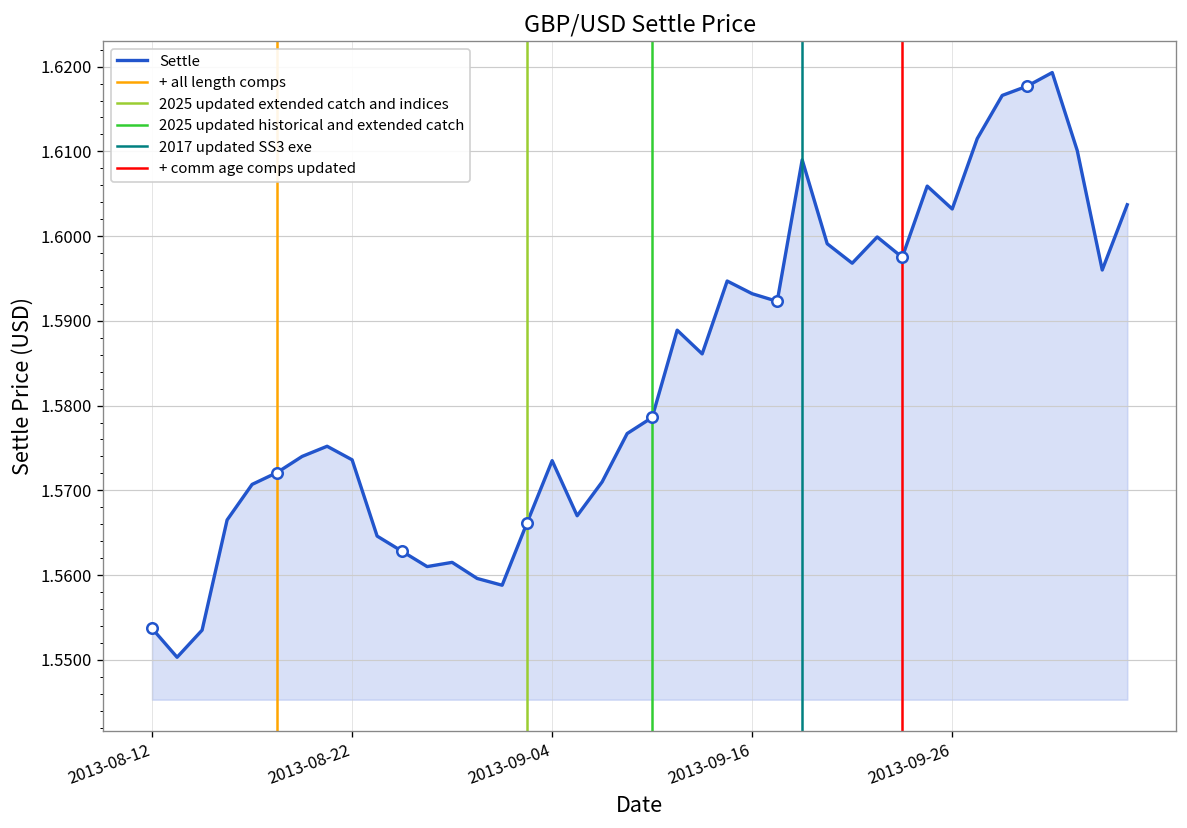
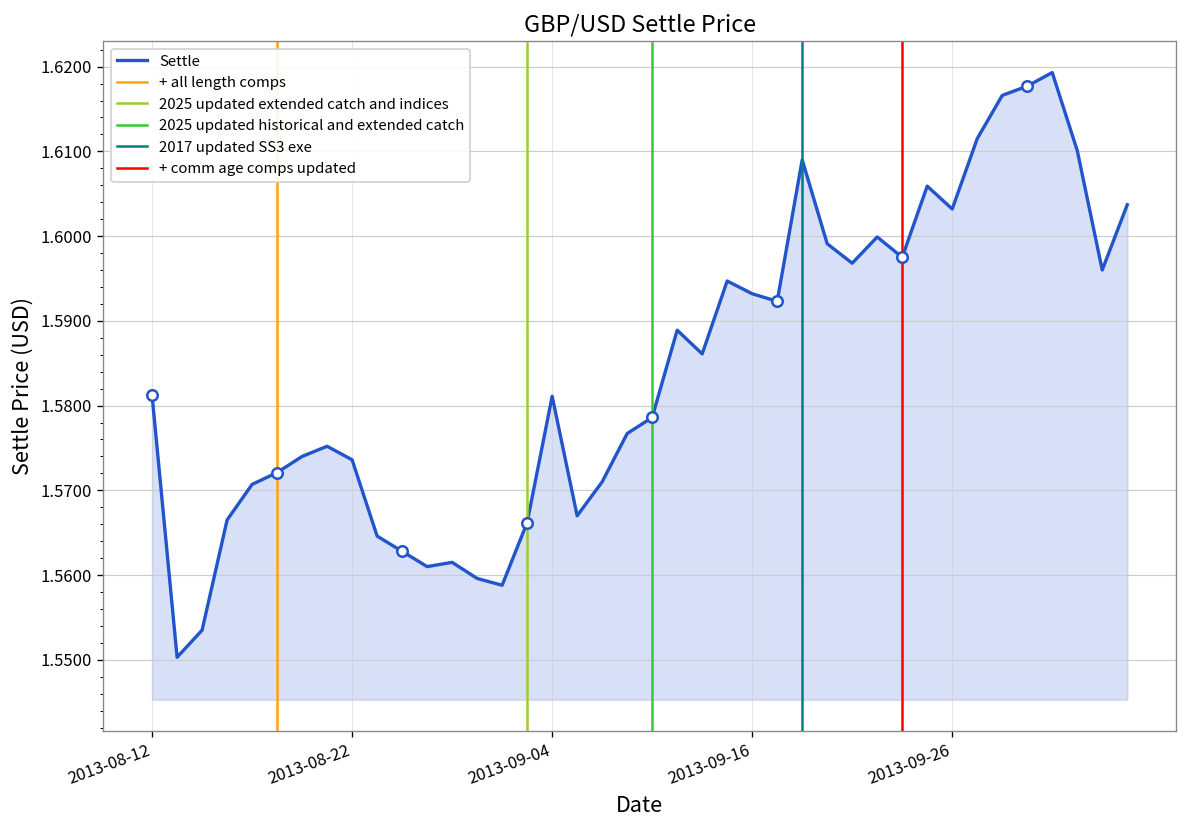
Settle, 2013-08-12: 1.554 -> 1.581
Settle, 2013-09-04: 1.574 -> 1.581
